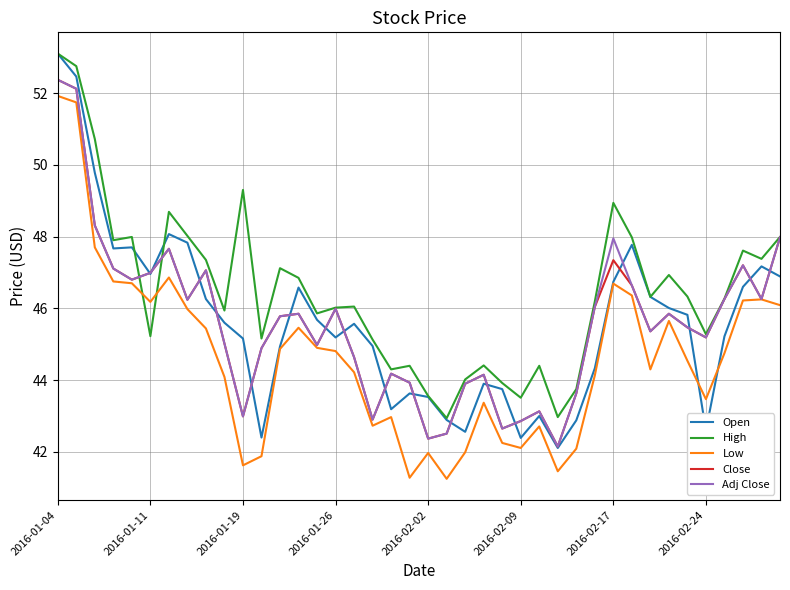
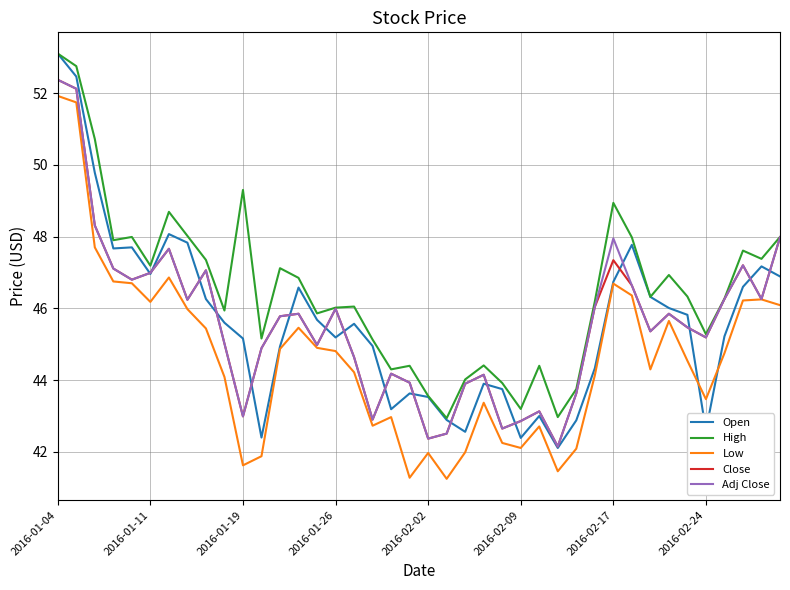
High, 2016-01-11: 45.2 -> 47.2
High, 2016-02-09: 43.5 -> 43.2
